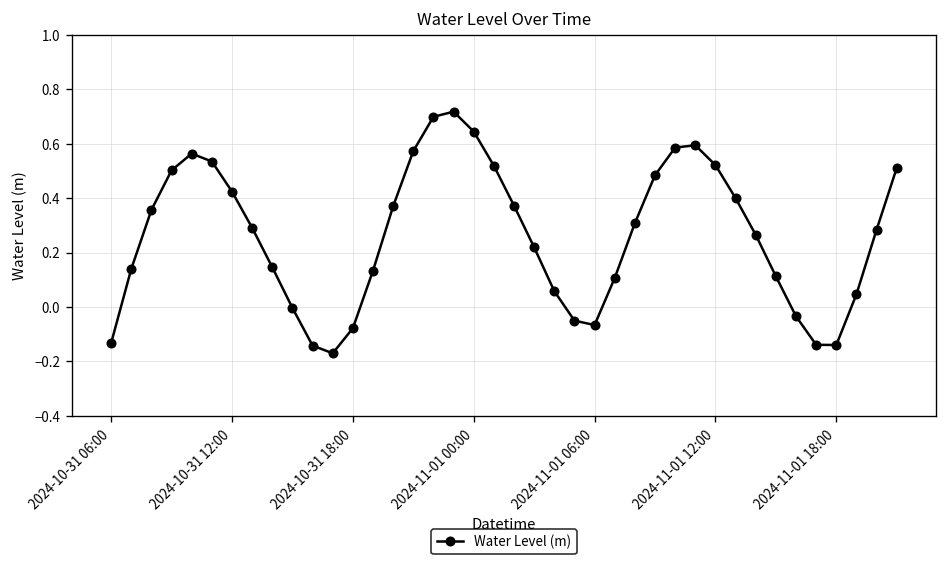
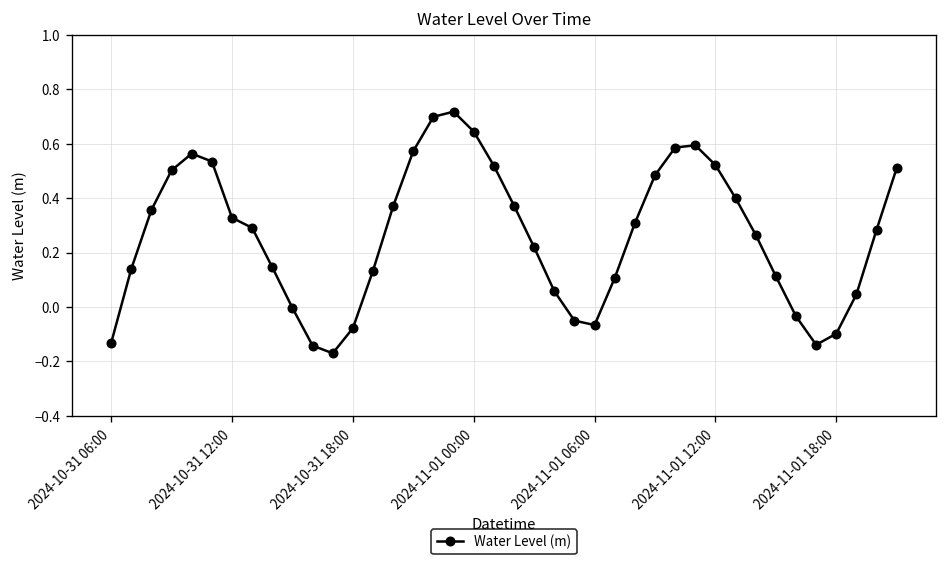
2024-10-31 12:00: 0.42 -> 0.33
2024-11-01 18:00: -0.14 -> -0.10
